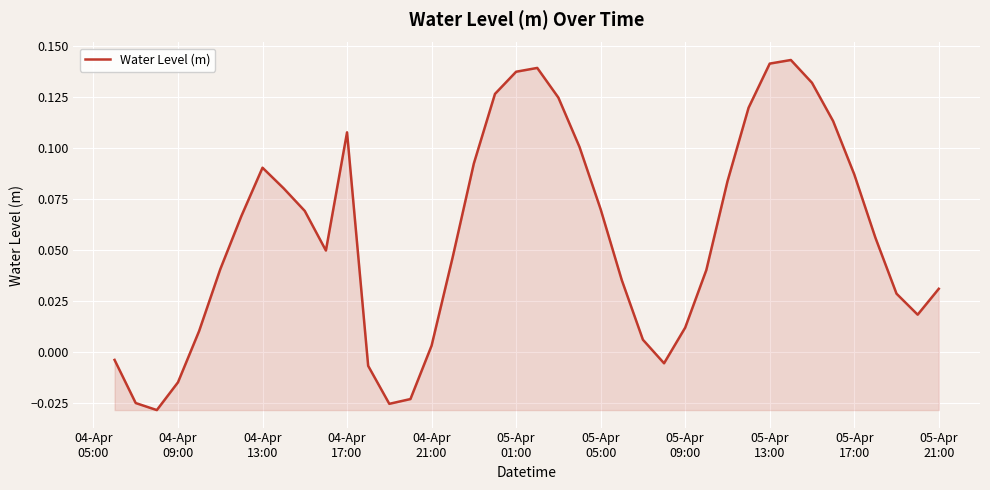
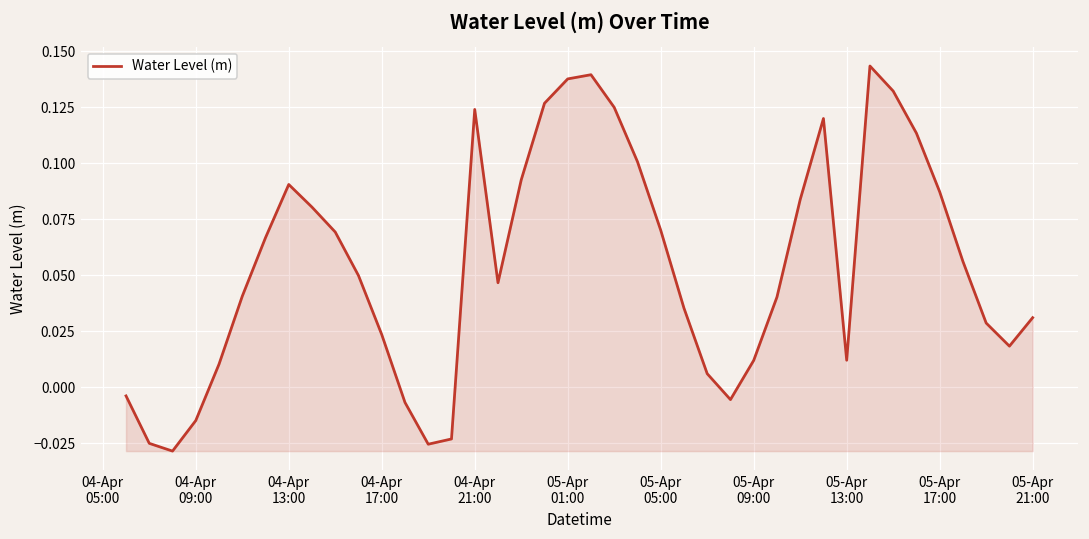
04-Apr 17:00: 0.108 -> 0.024
04-Apr 21:00: 0.003 -> 0.124
05-Apr 13:00: 0.142 -> 0.012
